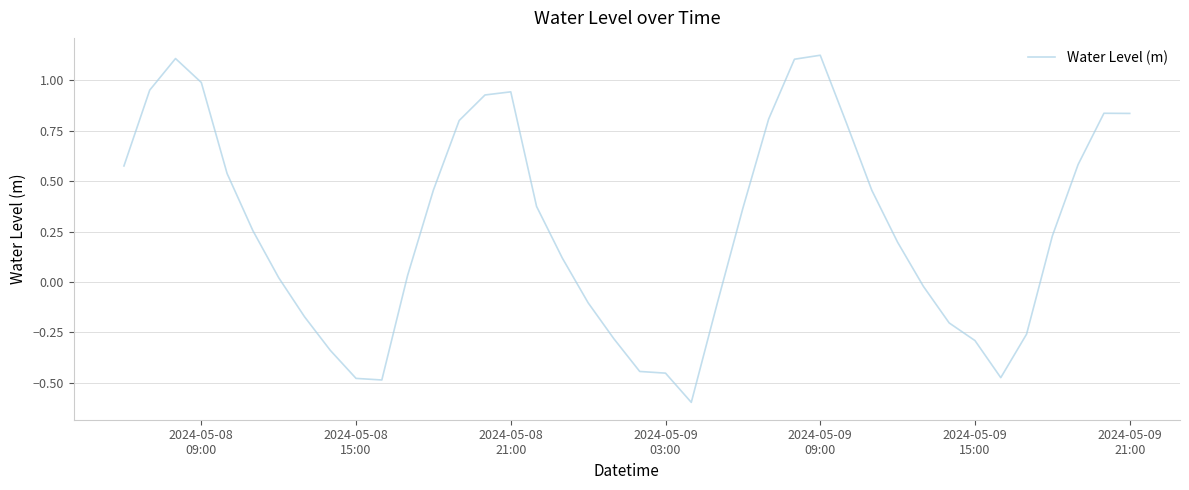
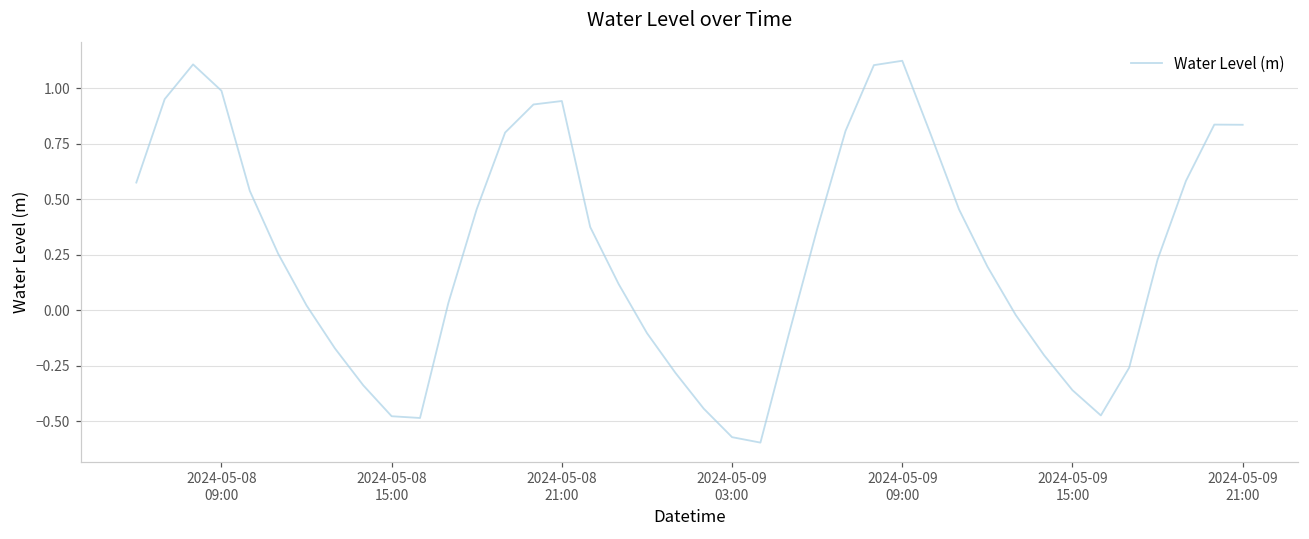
2024-05-09 03:00: -0.45 -> -0.57
2024-05-09 15:00: -0.29 -> -0.36
